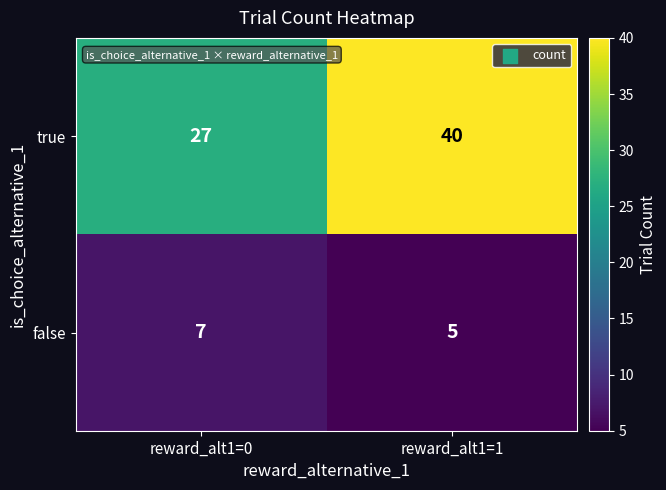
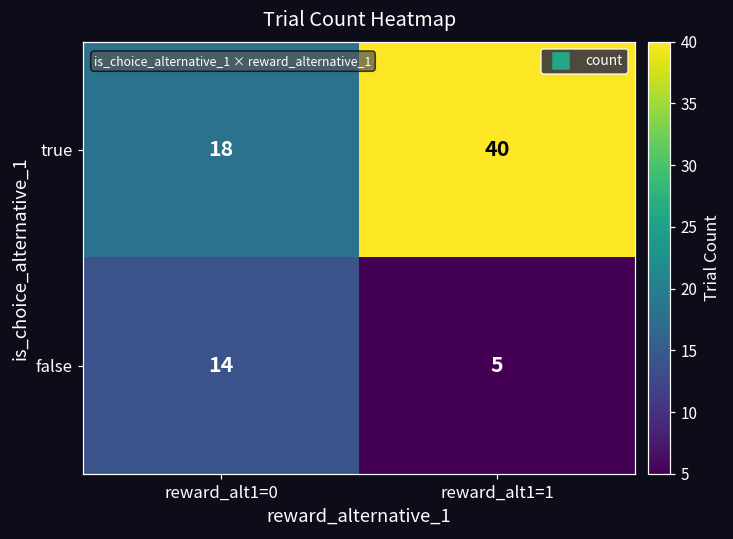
true, reward_alt1=0: 27 -> 18
false, reward_alt1=0: 7 -> 14
